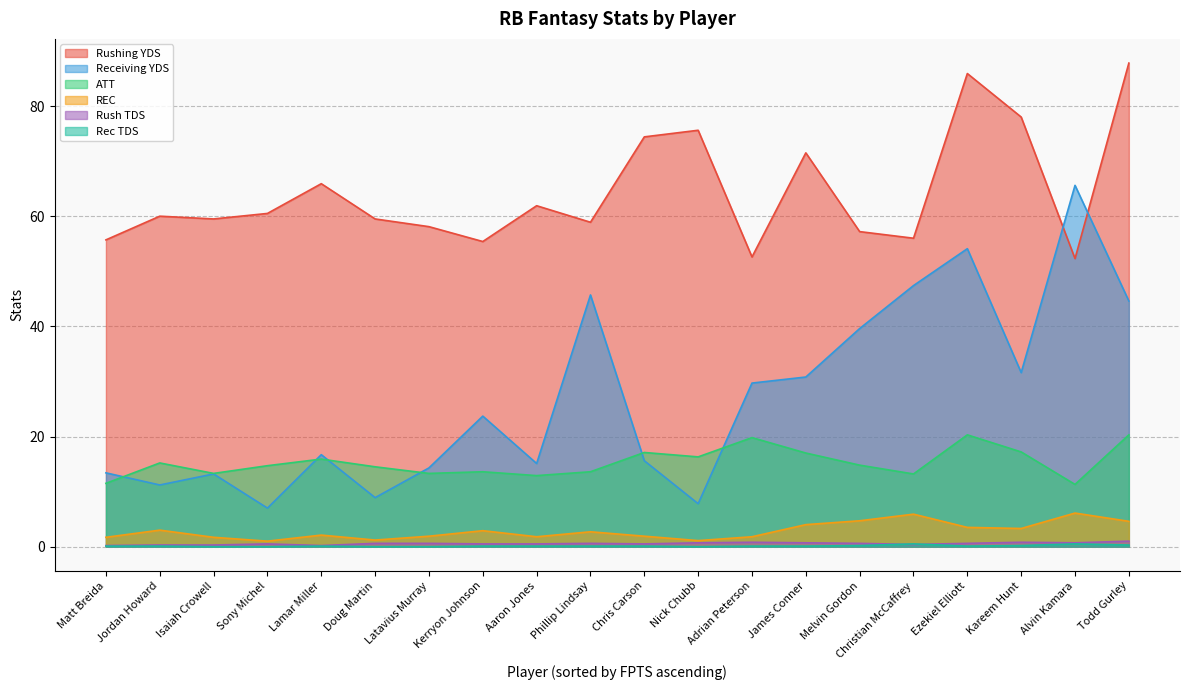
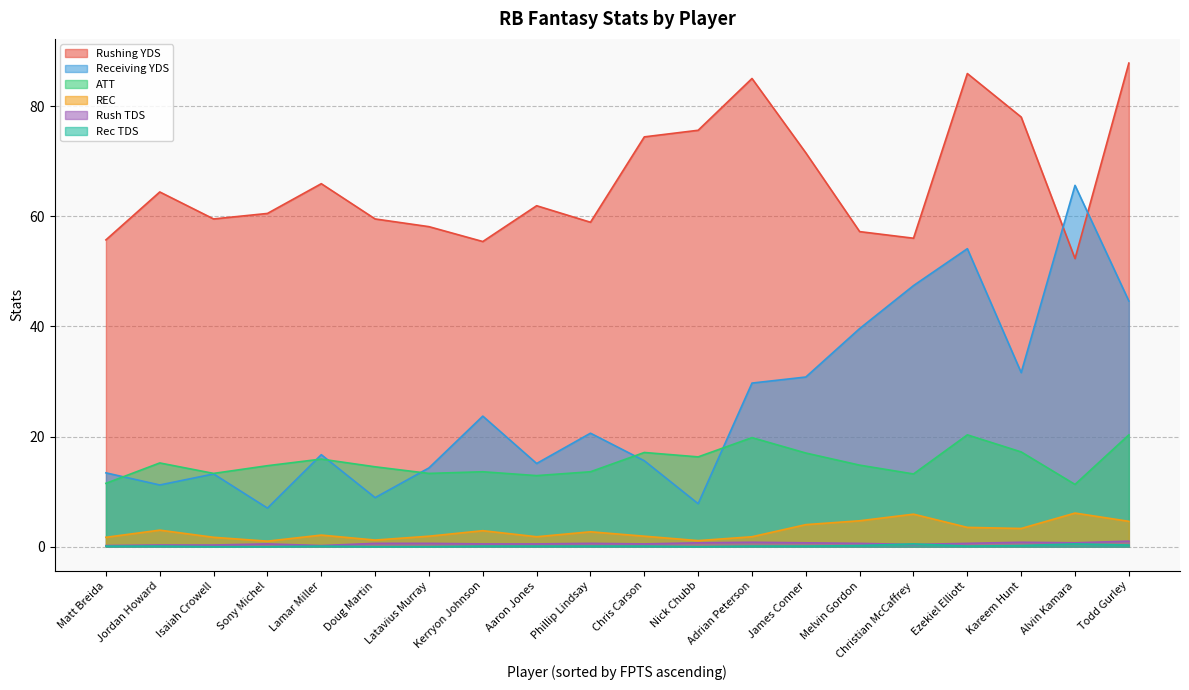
Rushing YDS, Jordan Howard: 60 -> 64
Receiving YDS, Phillip Lindsay: 46 -> 21
Rushing YDS, Adrian Peterson: 53 -> 85
